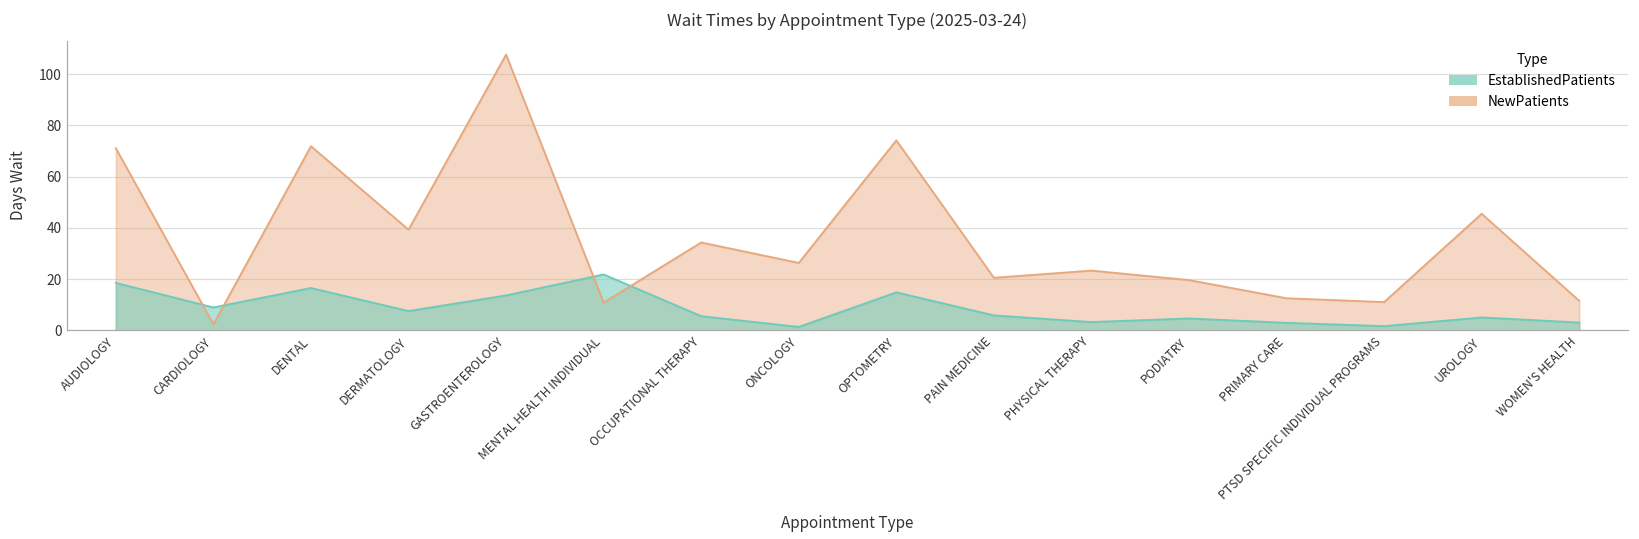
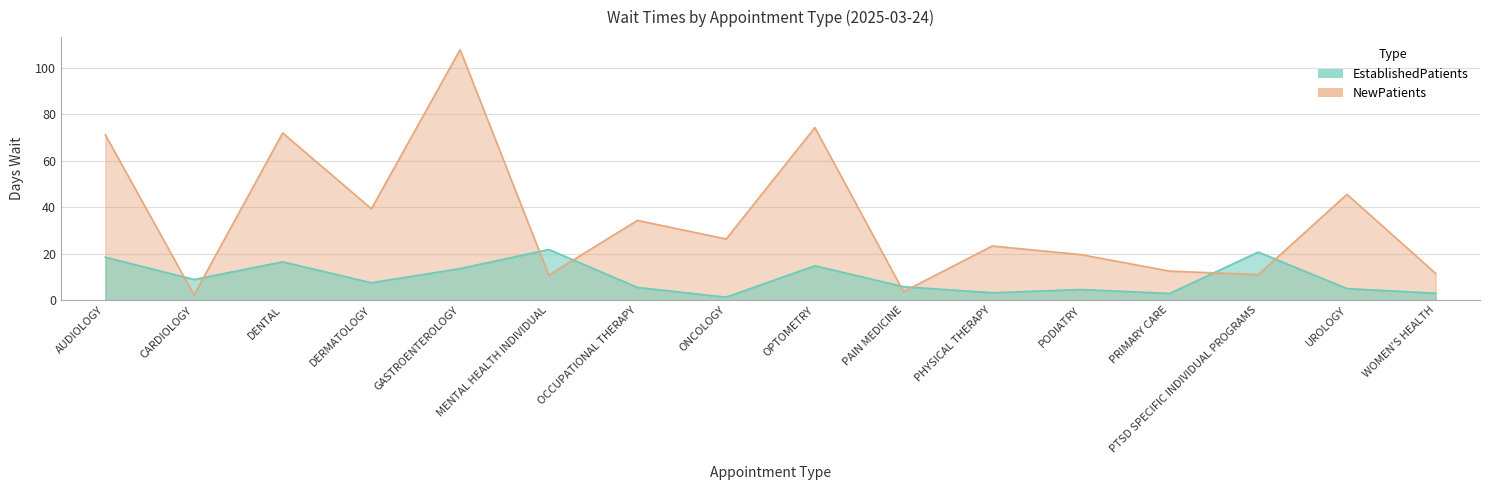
NewPatients, PAIN MEDICINE: 21 -> 4
EstablishedPatients, PTSD SPECIFIC INDIVIDUAL PROGRAMS: 2 -> 21
